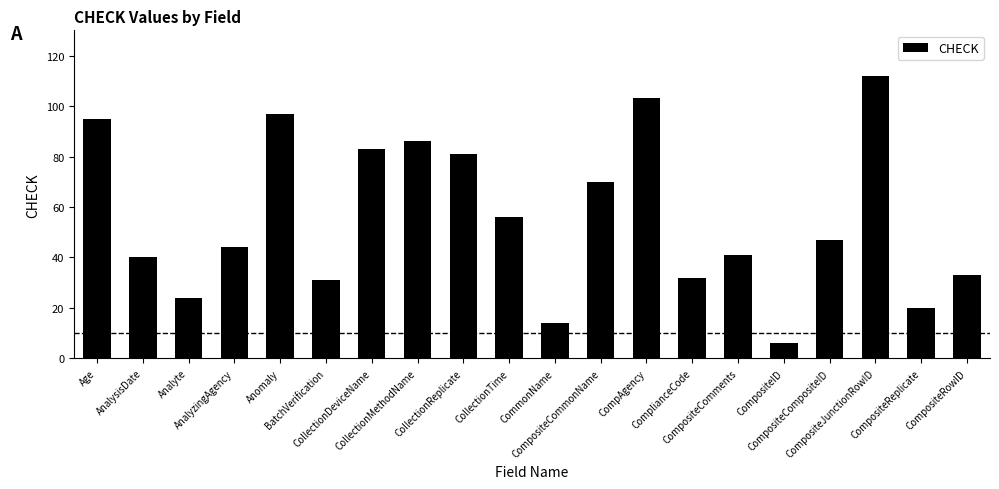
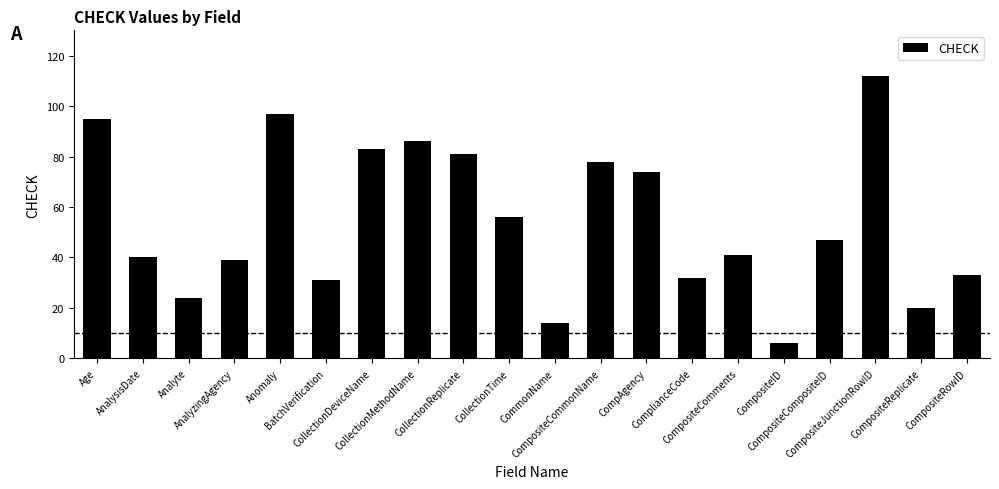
AnalyzingAgency: 44 -> 39
CompositeCommonName: 70 -> 78
CompAgency: 103 -> 74
